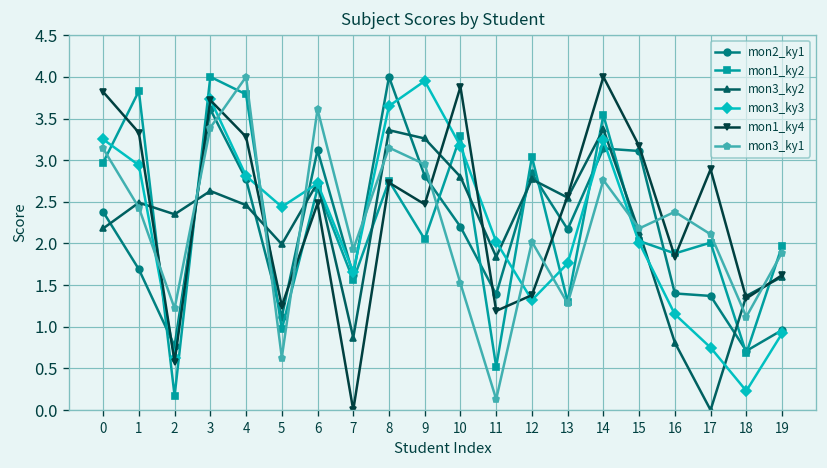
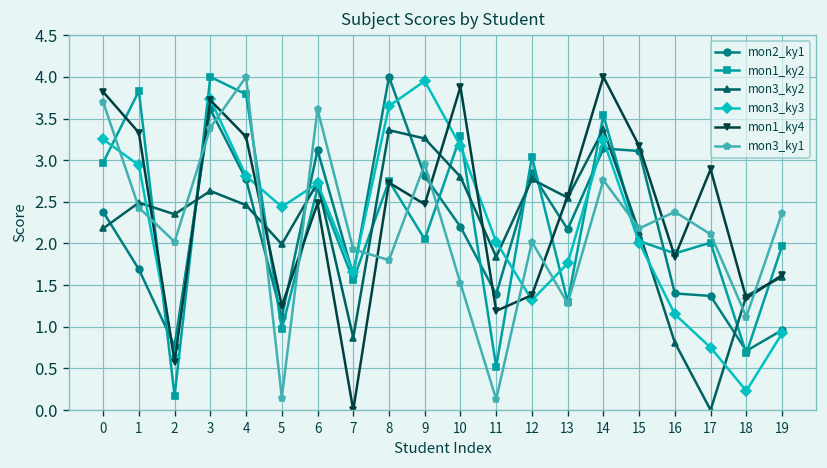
mon3_ky1, 0: 3.1 -> 3.7
mon3_ky1, 2: 1.2 -> 2.0
mon3_ky1, 5: 0.6 -> 0.2
mon3_ky1, 8: 3.2 -> 1.8
mon3_ky1, 19: 1.9 -> 2.4
